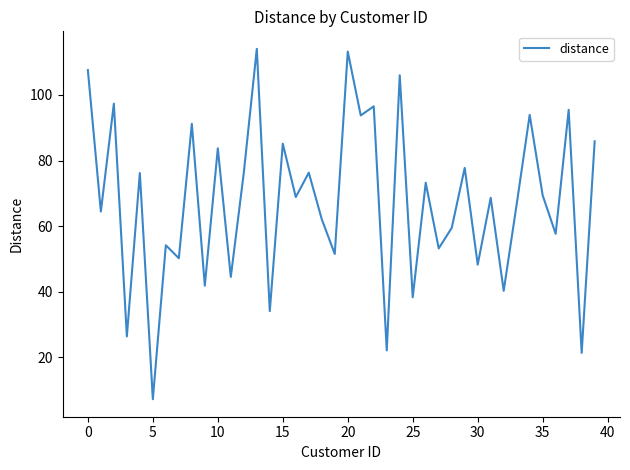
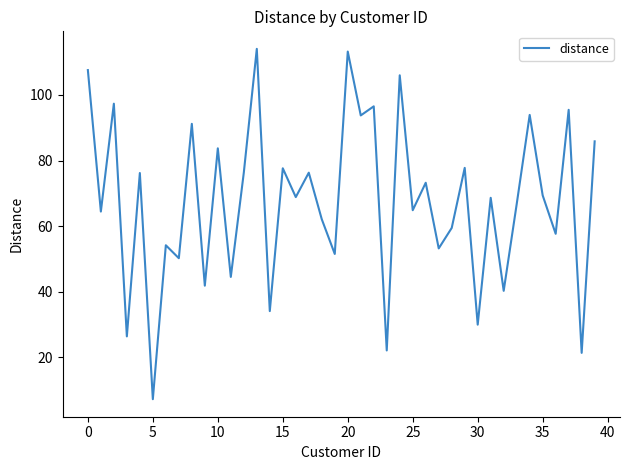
15: 85 -> 78
25: 38 -> 65
30: 48 -> 30
